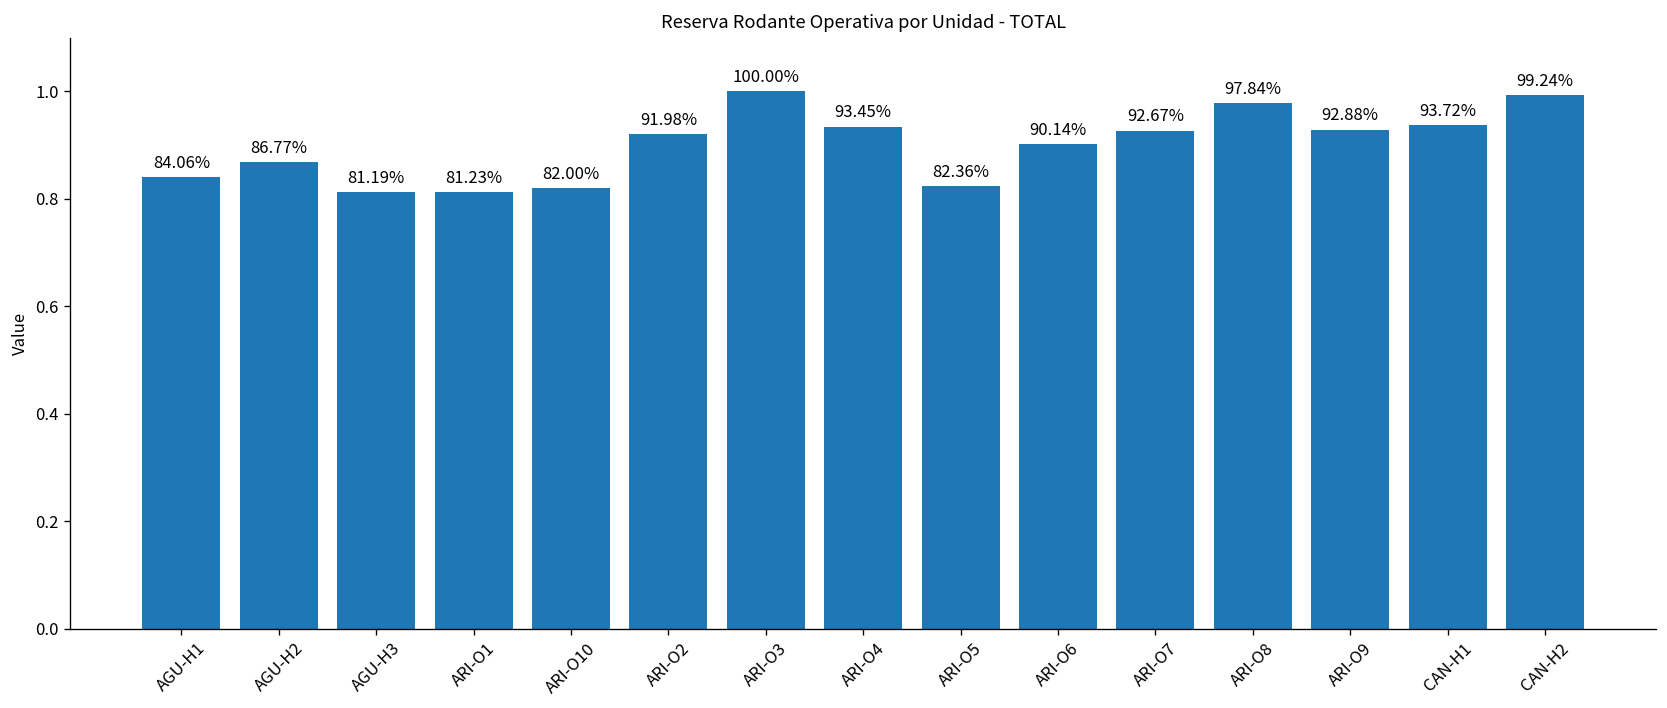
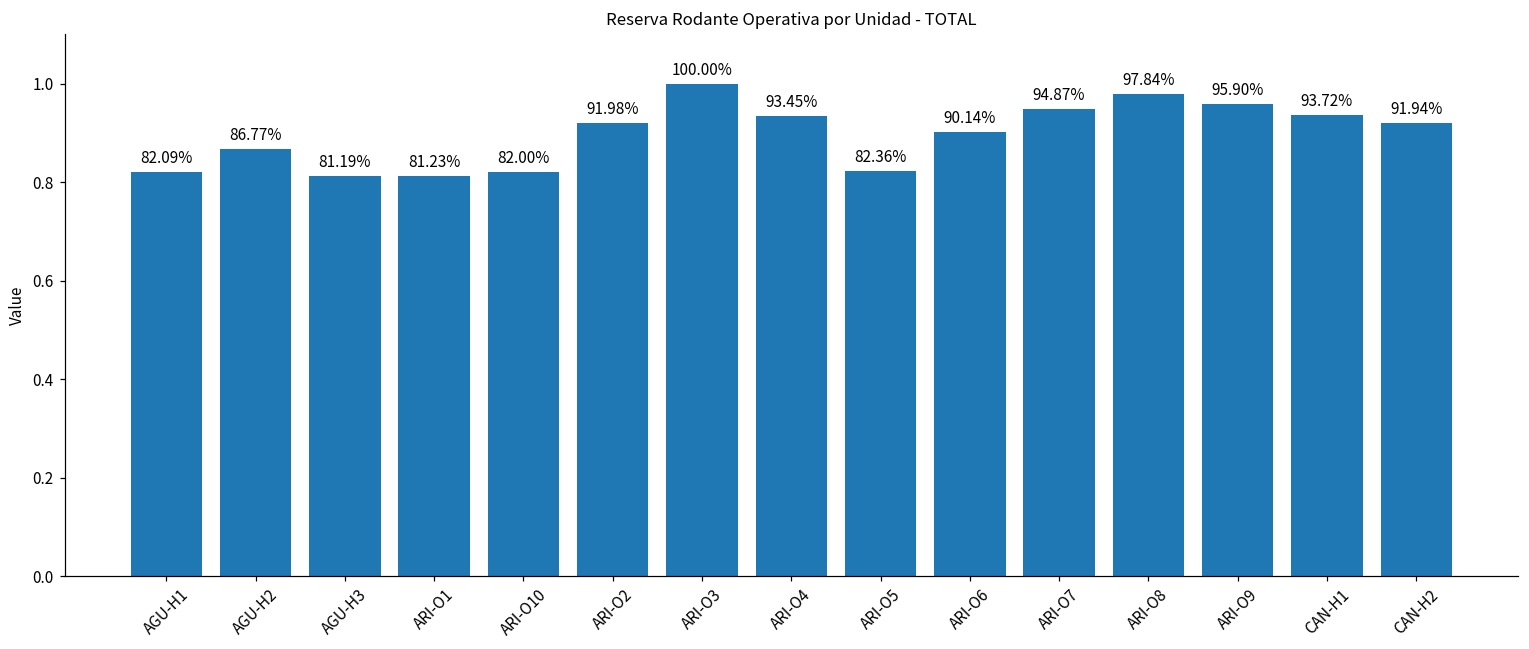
AGU-H1: 84.06% -> 82.09%
ARI-O7: 92.67% -> 94.87%
ARI-O9: 92.88% -> 95.90%
CAN-H2: 99.24% -> 91.94%
